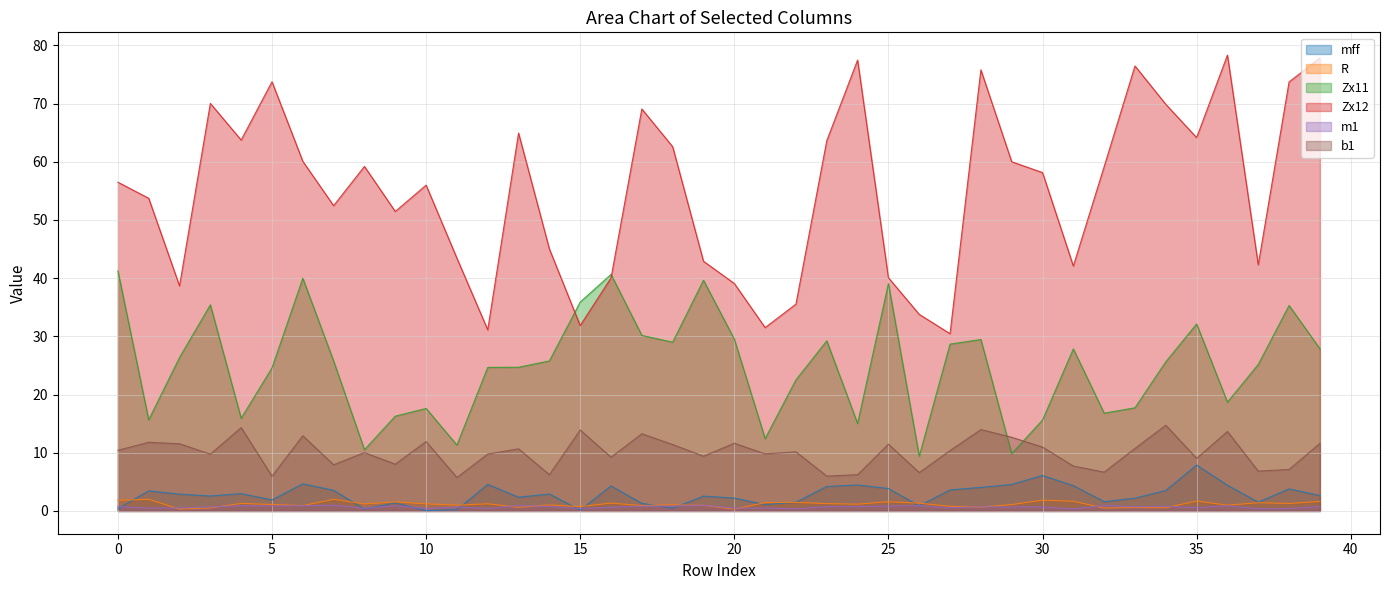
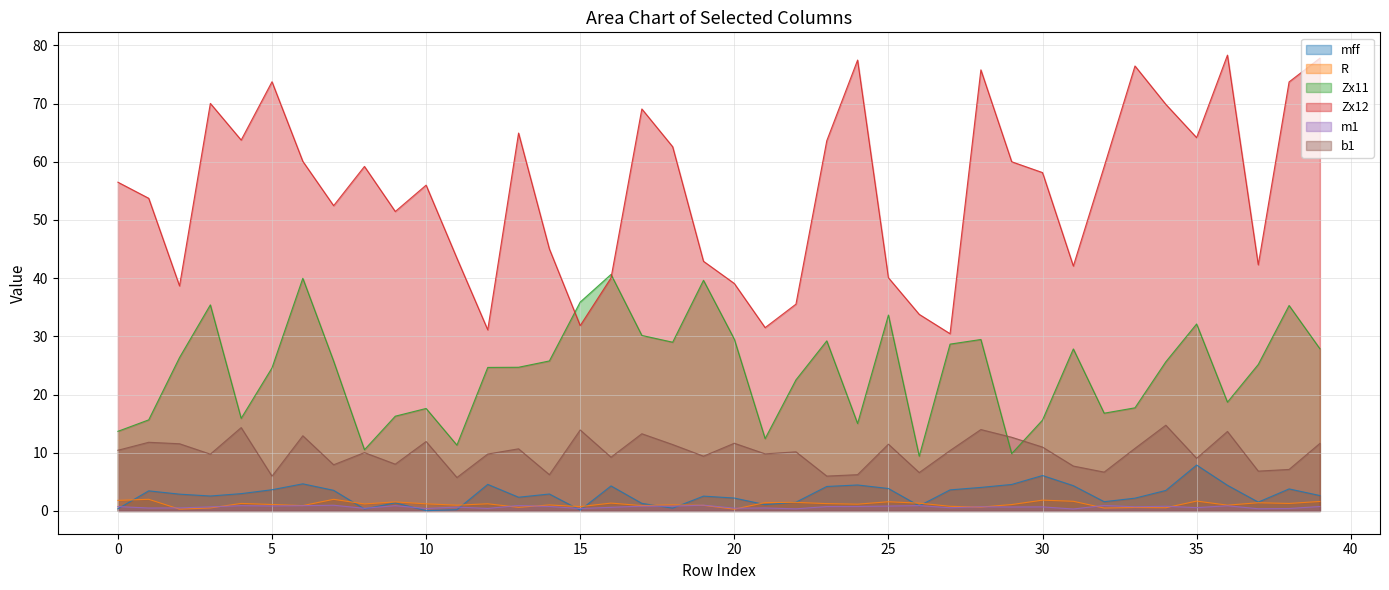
Zx11, 0: 41 -> 14
mff, 5: 2 -> 4
Zx11, 25: 39 -> 34
